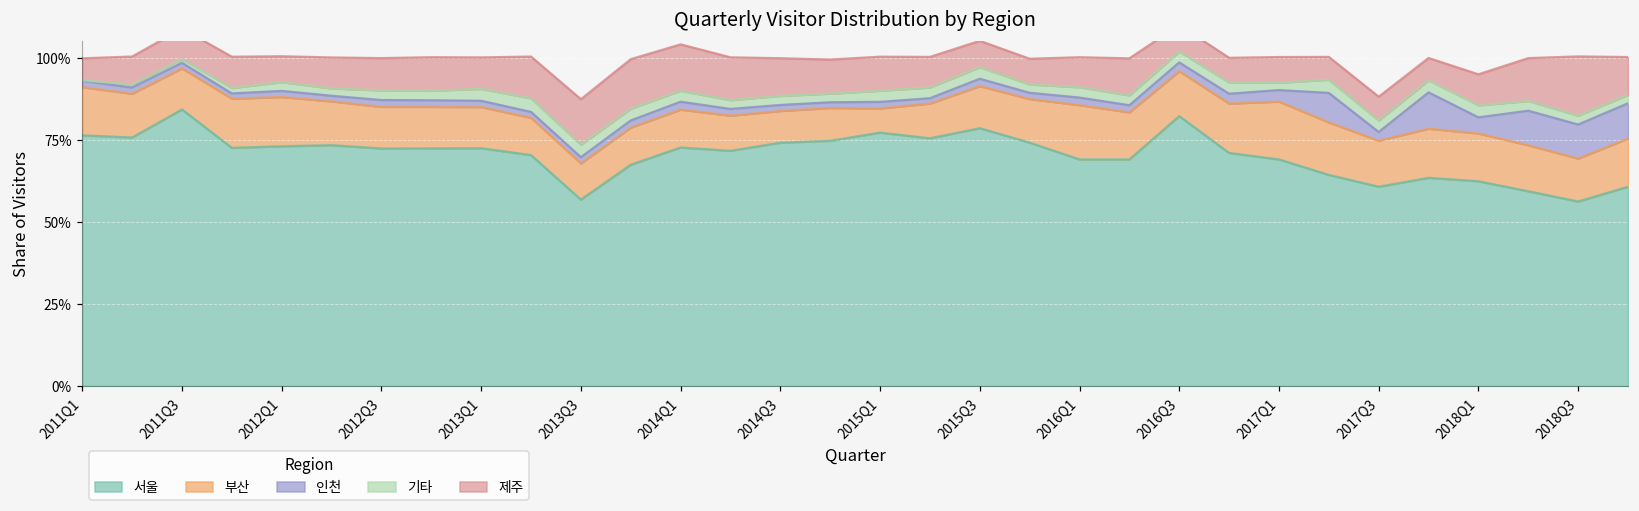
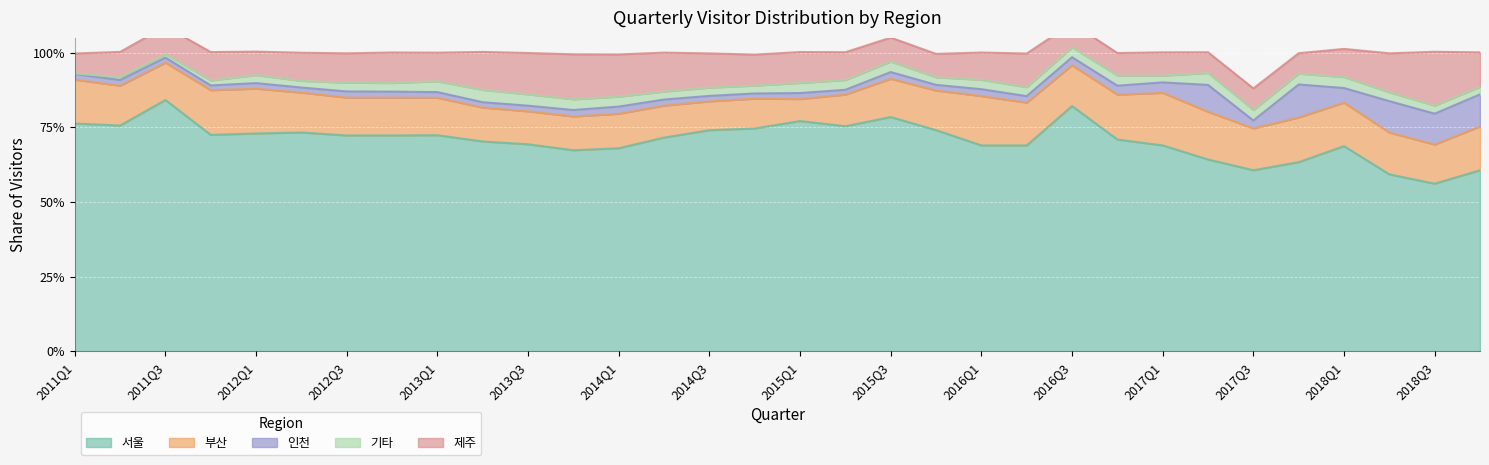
서울, 2013Q3: 57% -> 69%
서울, 2014Q1: 73% -> 68%
서울, 2018Q1: 62% -> 69%
